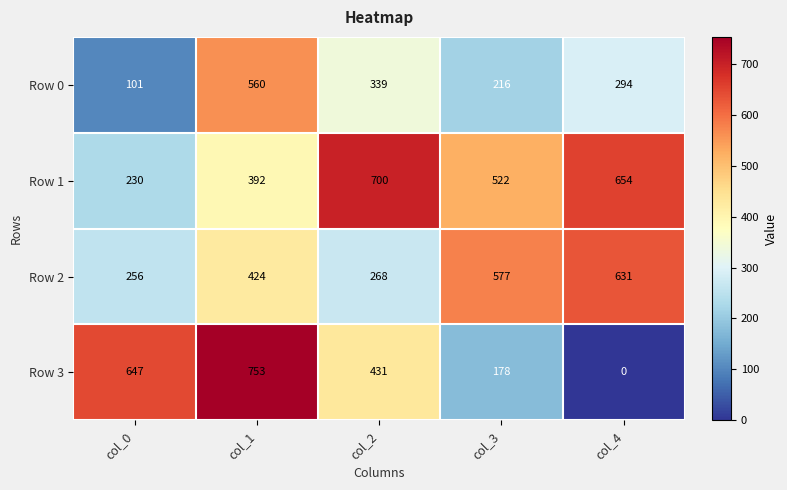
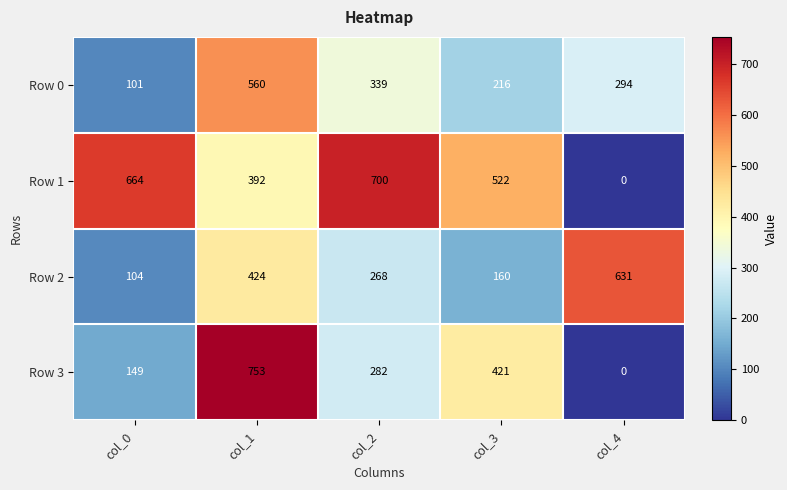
Row 1, col_0: 230 -> 664
Row 1, col_4: 654 -> 0
Row 2, col_0: 256 -> 104
Row 2, col_3: 577 -> 160
Row 3, col_0: 647 -> 149
Row 3, col_2: 431 -> 282
Row 3, col_3: 178 -> 421
